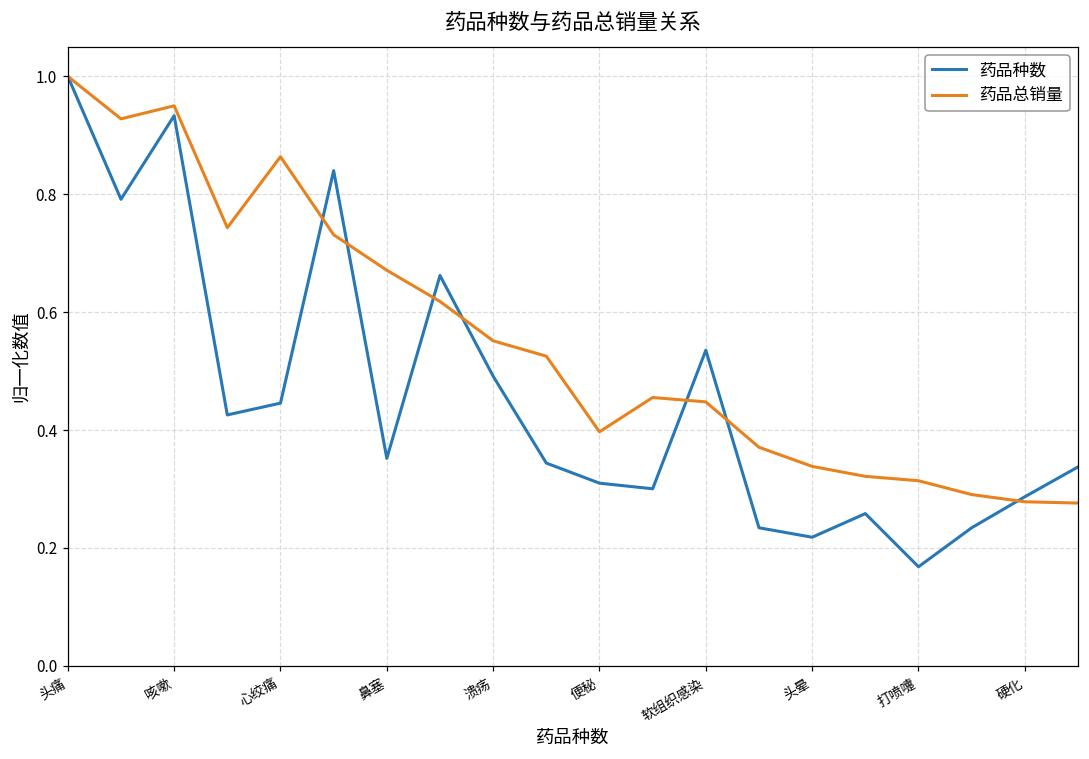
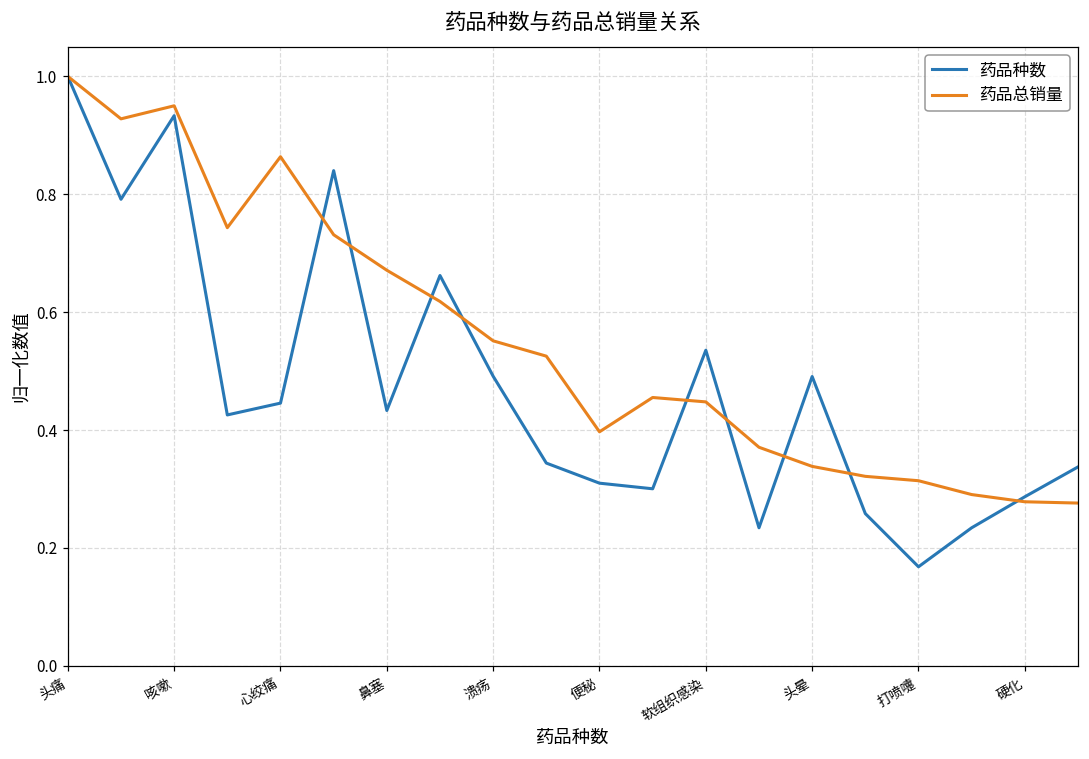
药品种数, 鼻塞: 0.35 -> 0.43
药品种数, 头晕: 0.22 -> 0.49
